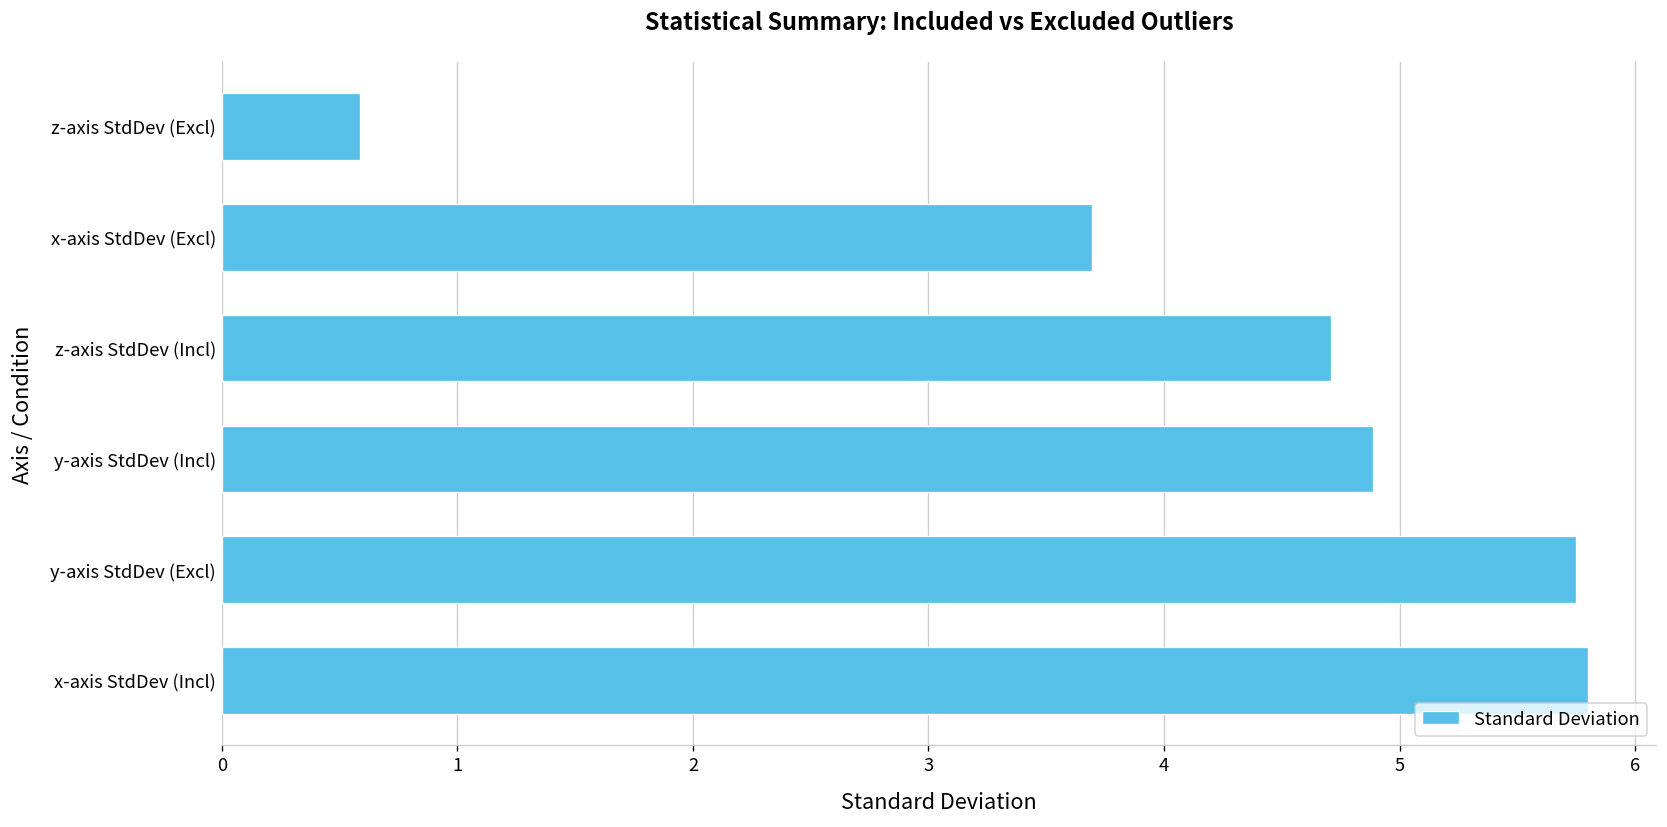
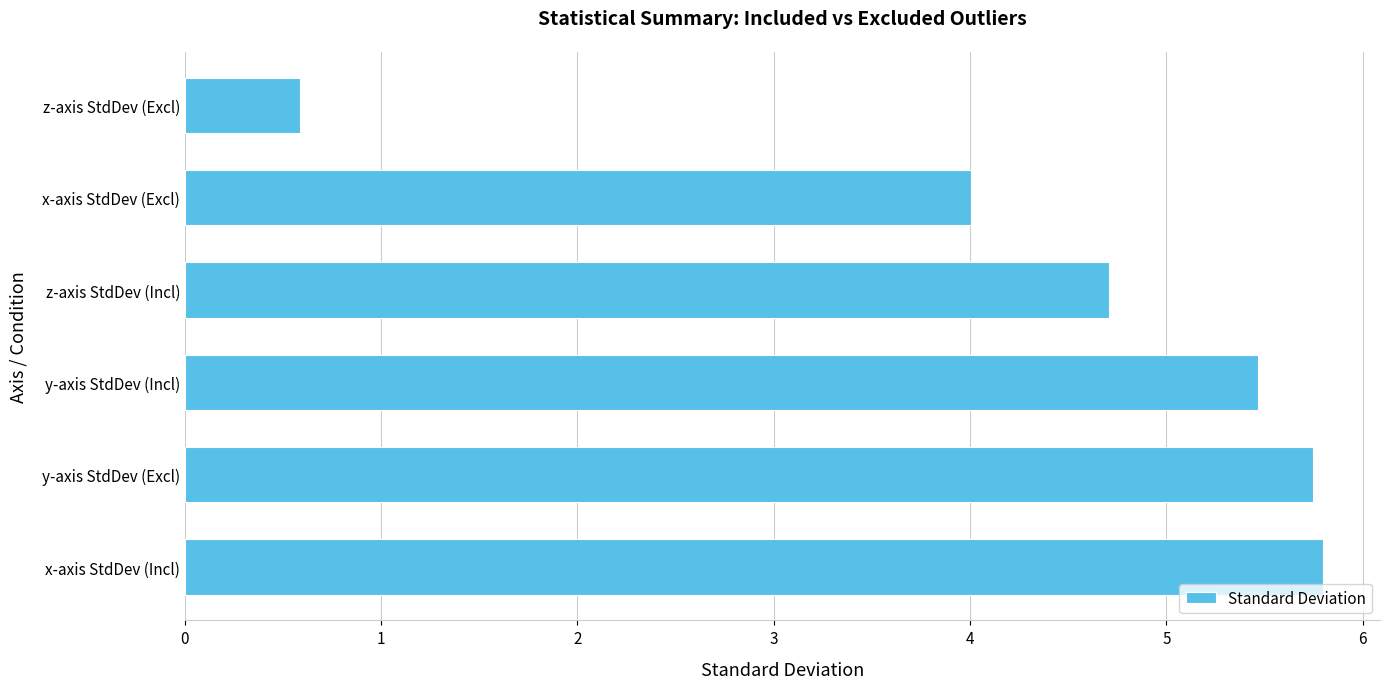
x-axis StdDev (Excl): 3.69 -> 4.01
y-axis StdDev (Incl): 4.89 -> 5.47
